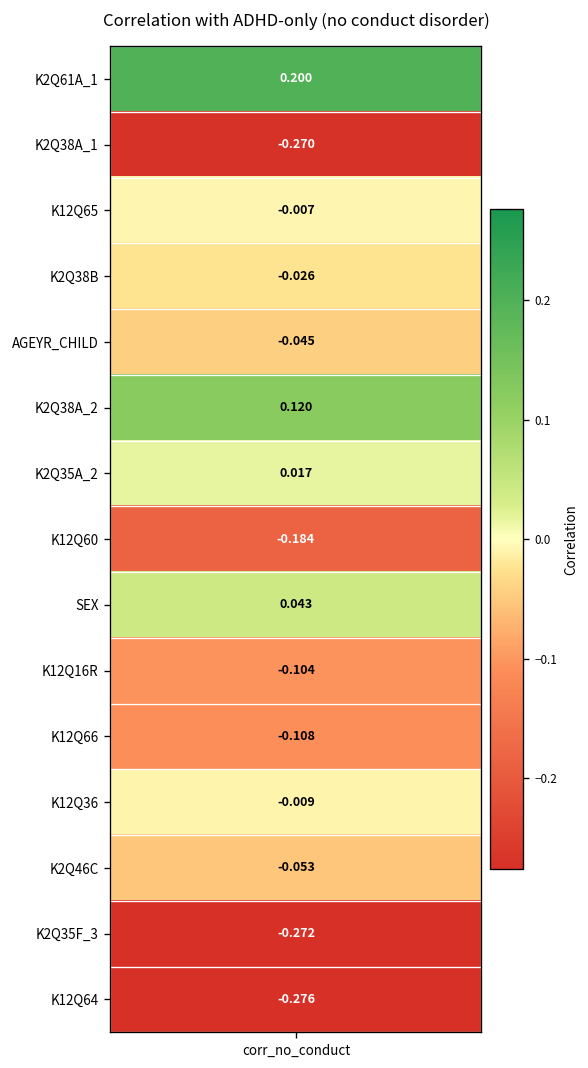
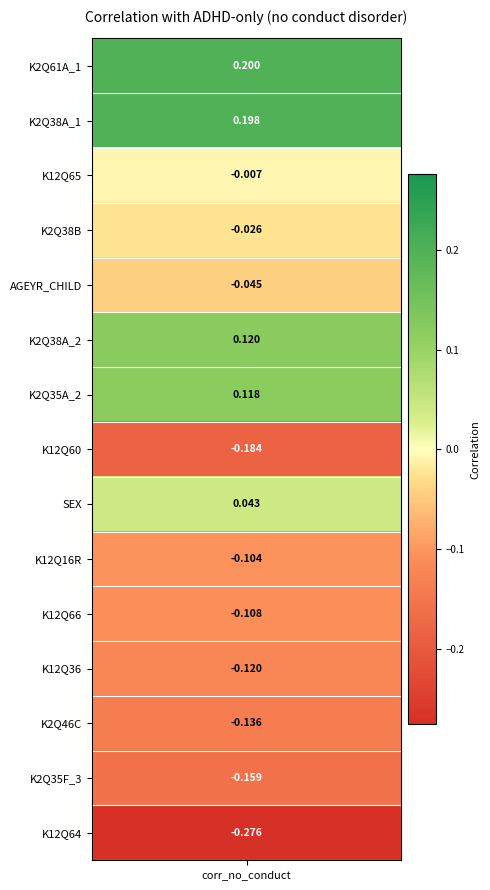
K2Q38A_1, corr_no_conduct: -0.270 -> 0.198
K2Q35A_2, corr_no_conduct: 0.017 -> 0.118
K12Q36, corr_no_conduct: -0.009 -> -0.120
K2Q46C, corr_no_conduct: -0.053 -> -0.136
K2Q35F_3, corr_no_conduct: -0.272 -> -0.159
